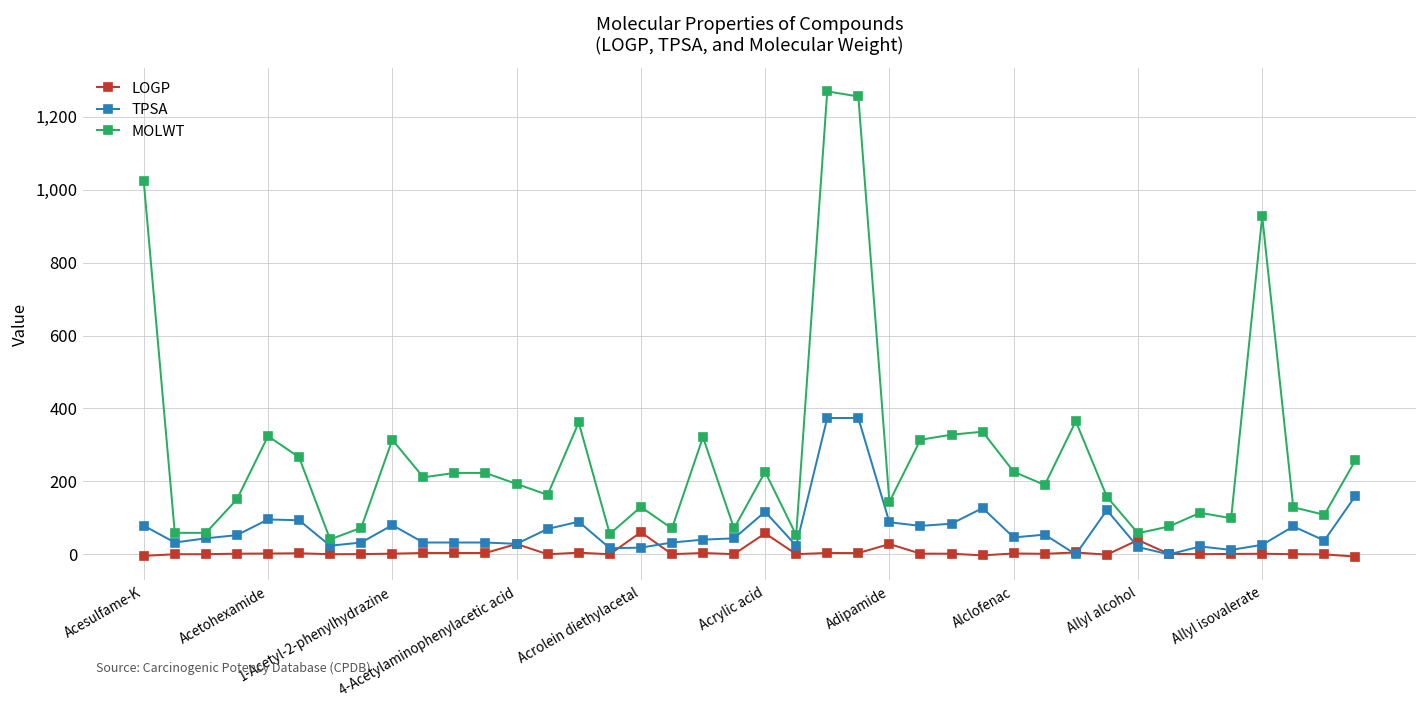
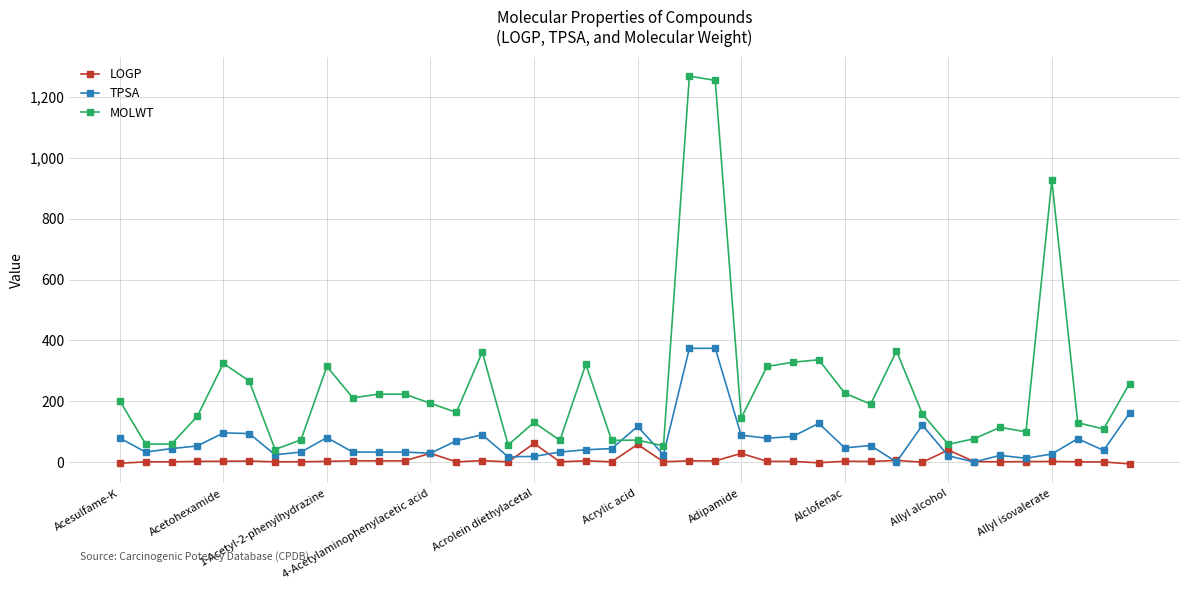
MOLWT, Acesulfame-K: 1,020 -> 200
MOLWT, Acrylic acid: 230 -> 70
